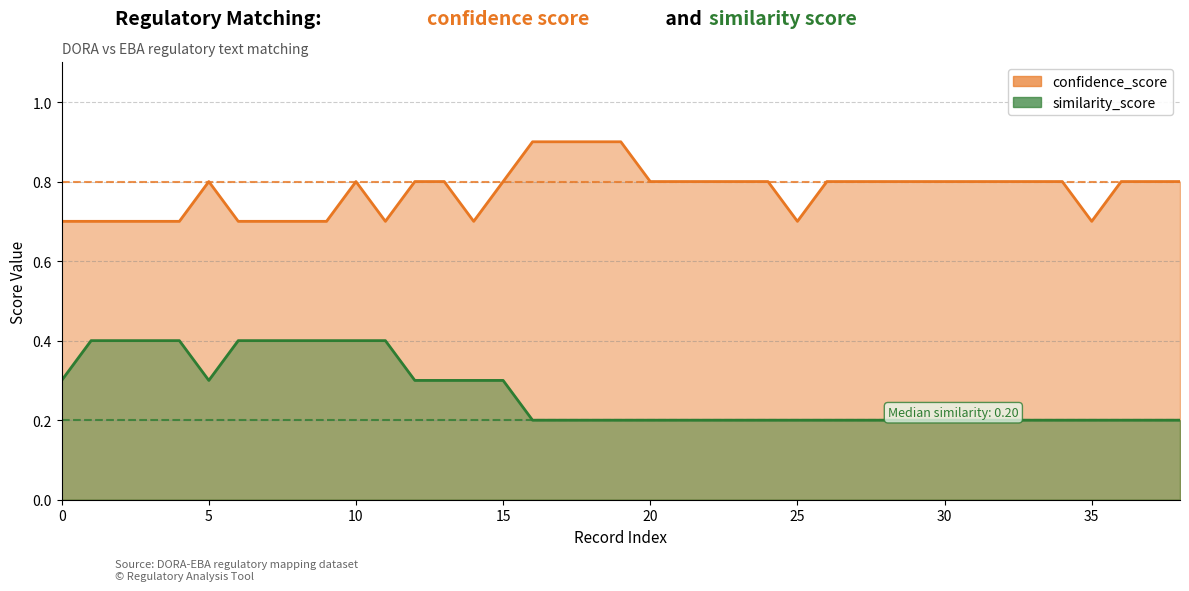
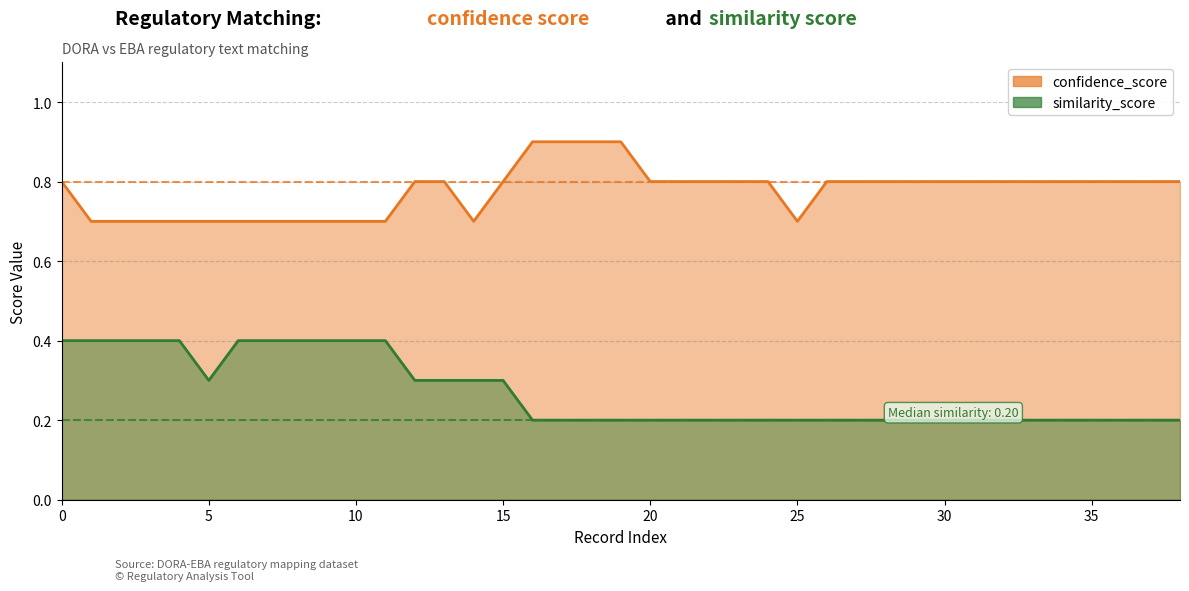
confidence_score, 0: 0.7 -> 0.8
similarity_score, 0: 0.3 -> 0.4
confidence_score, 5: 0.8 -> 0.7
confidence_score, 10: 0.8 -> 0.7
confidence_score, 35: 0.7 -> 0.8
